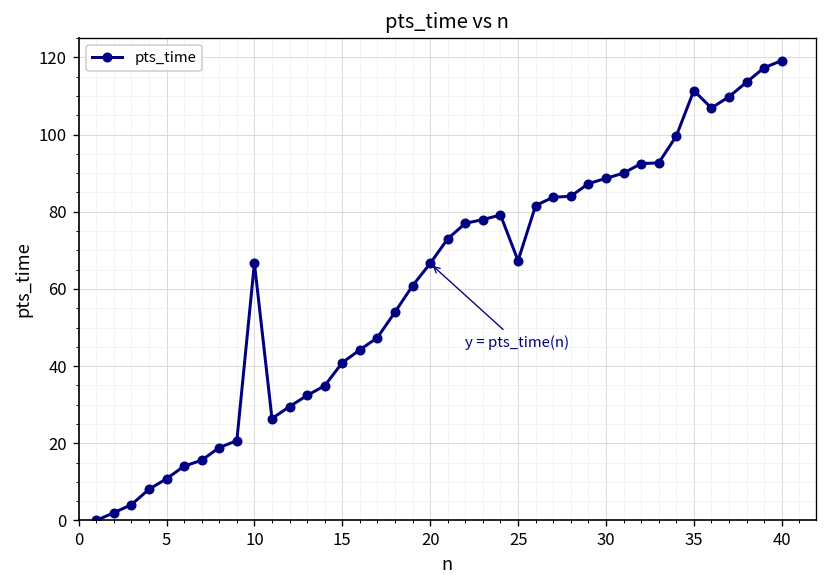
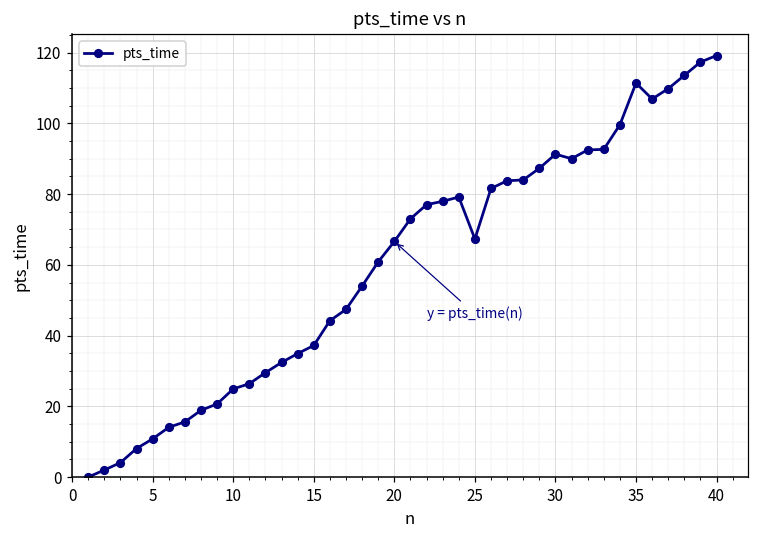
10: 67 -> 25
15: 41 -> 37
30: 89 -> 91
